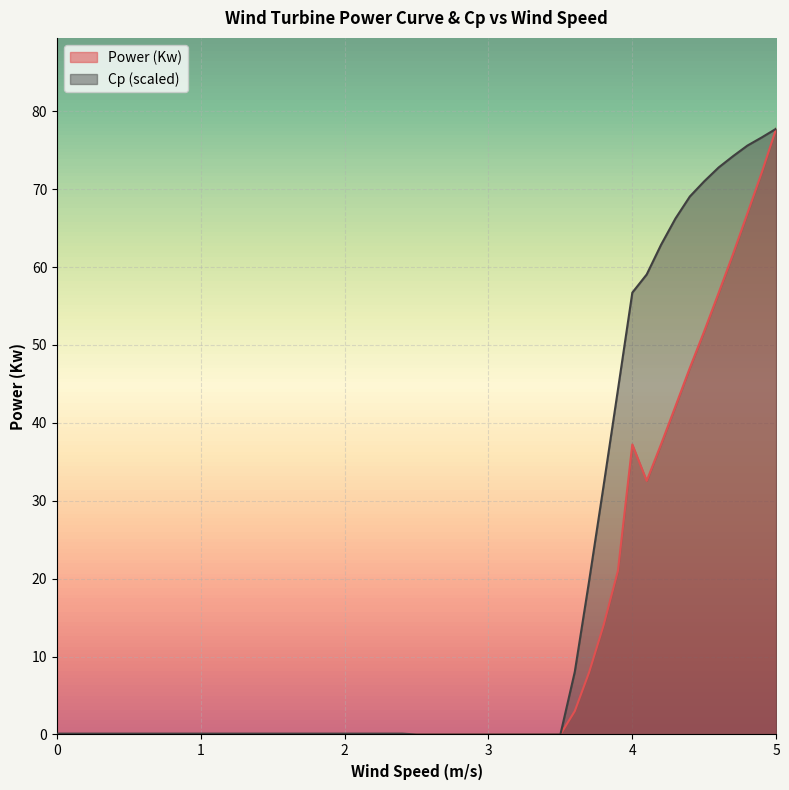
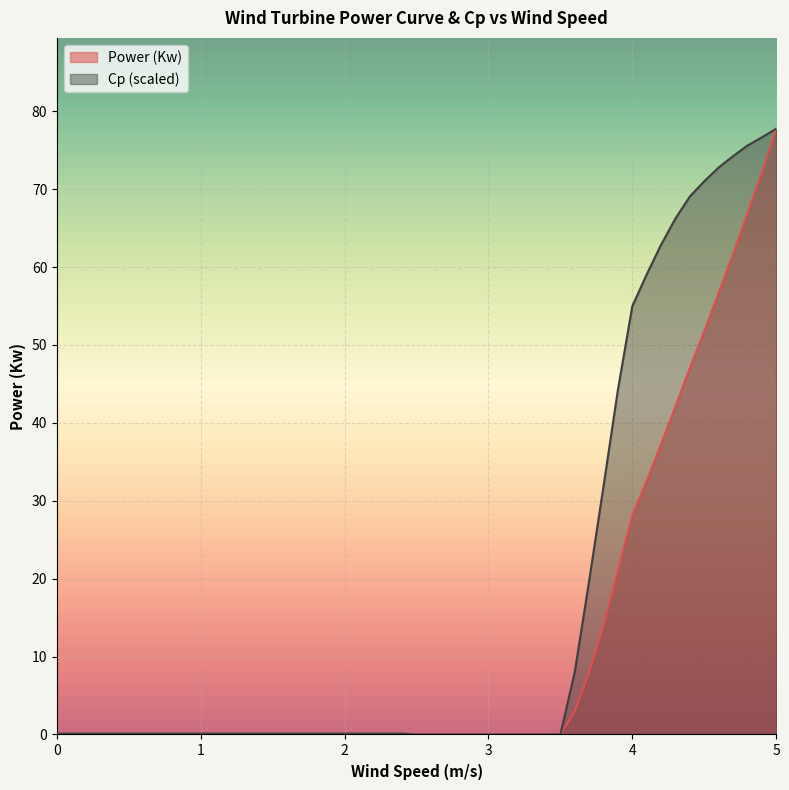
Power (Kw), 4: 37 -> 28
Cp (scaled), 4: 57 -> 55
